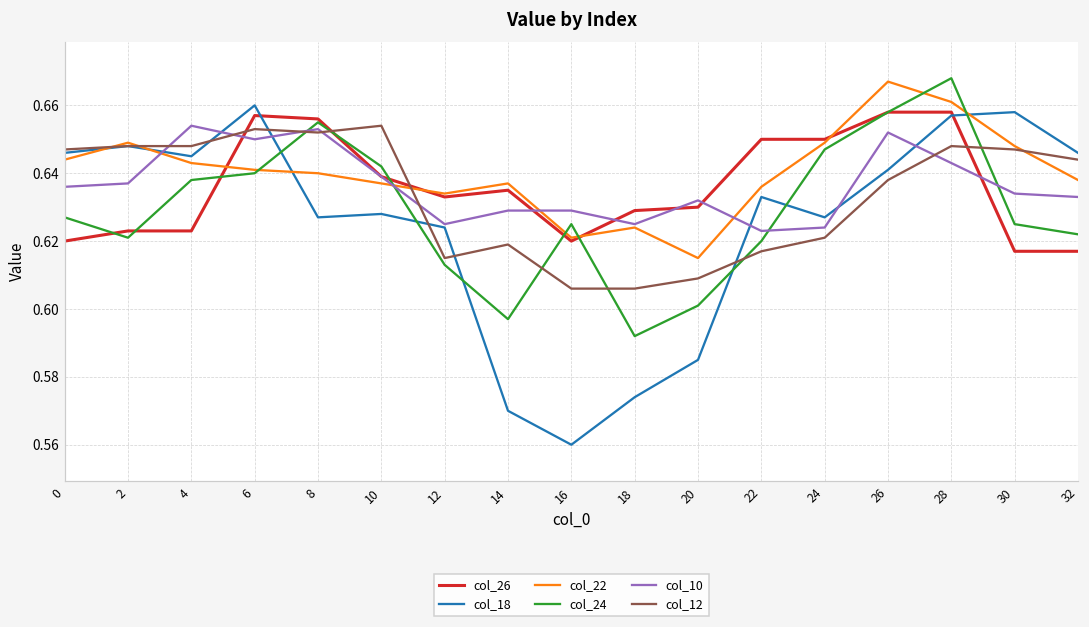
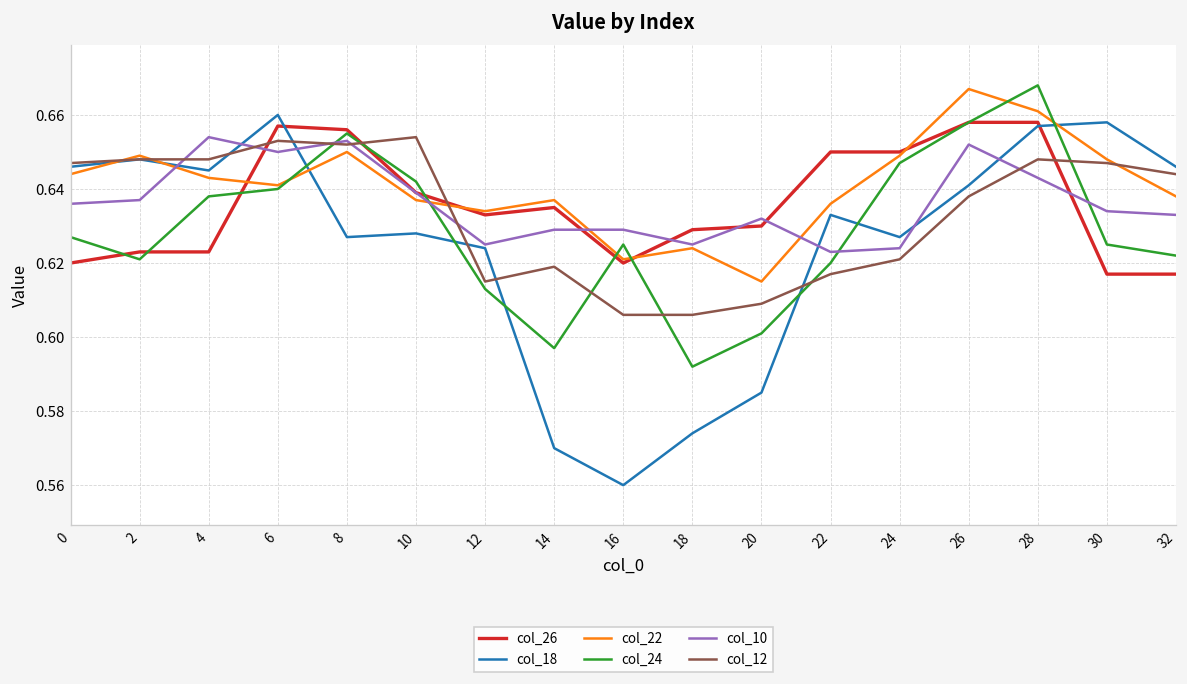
col_22, 8: 0.64 -> 0.65
